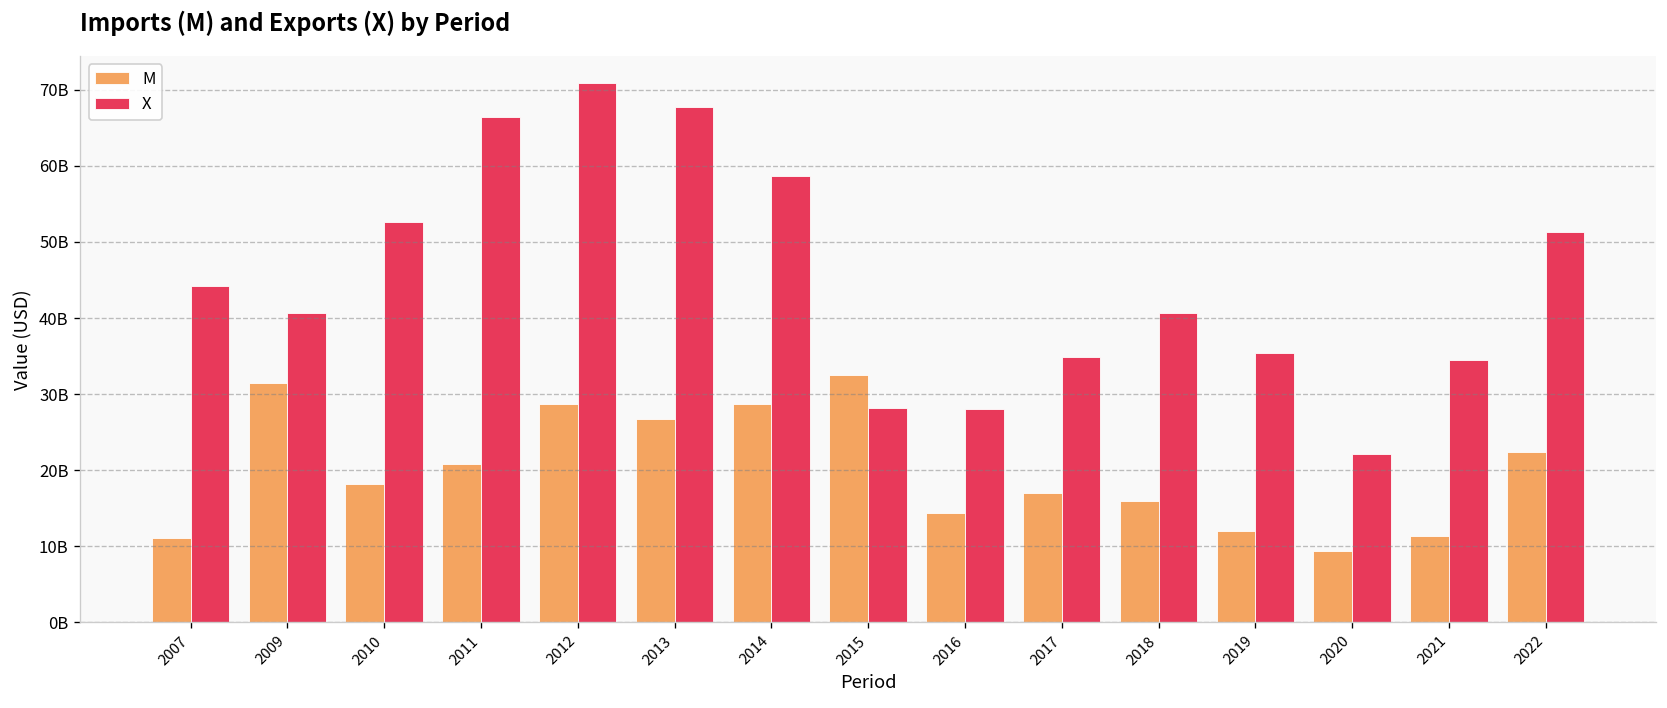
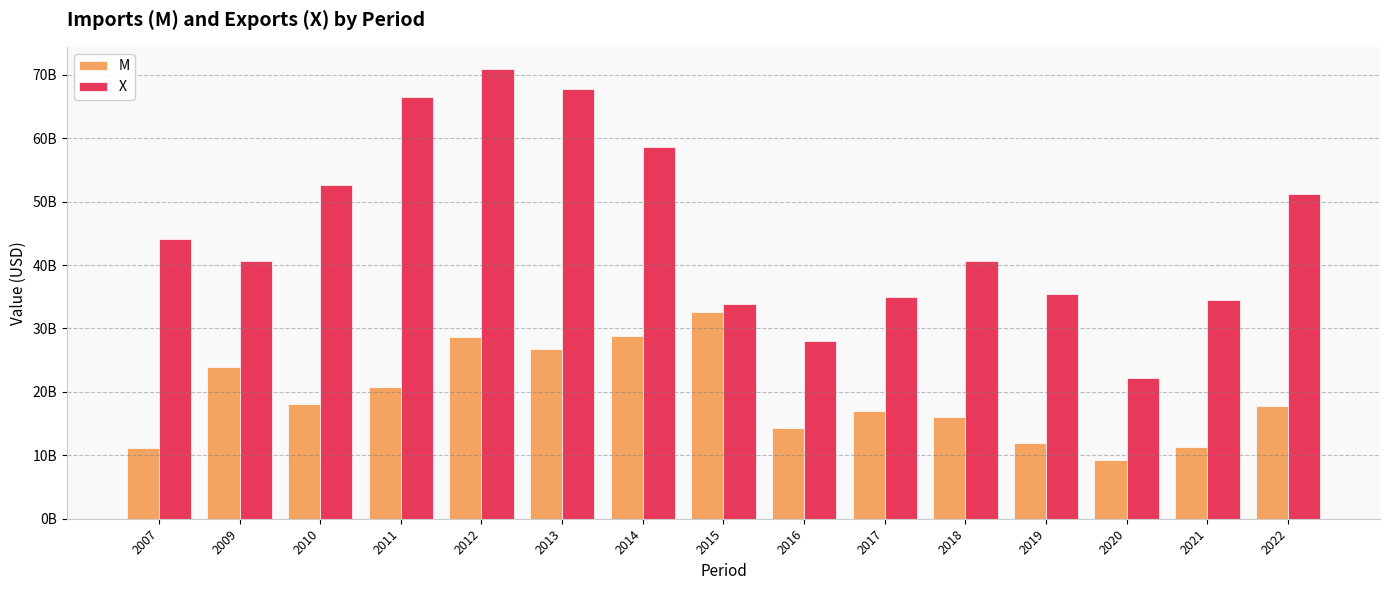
M, 2009: 31000000000 -> 24000000000
X, 2015: 28000000000 -> 34000000000
M, 2022: 22000000000 -> 18000000000
